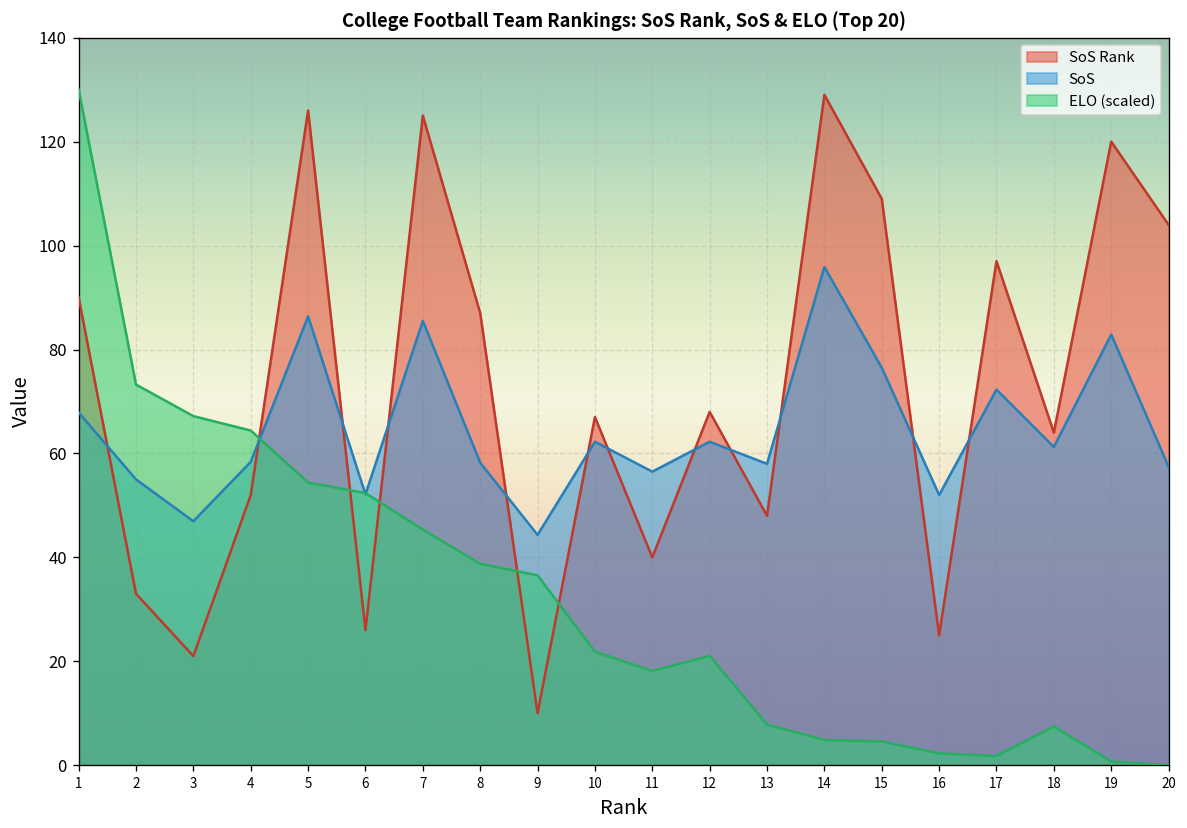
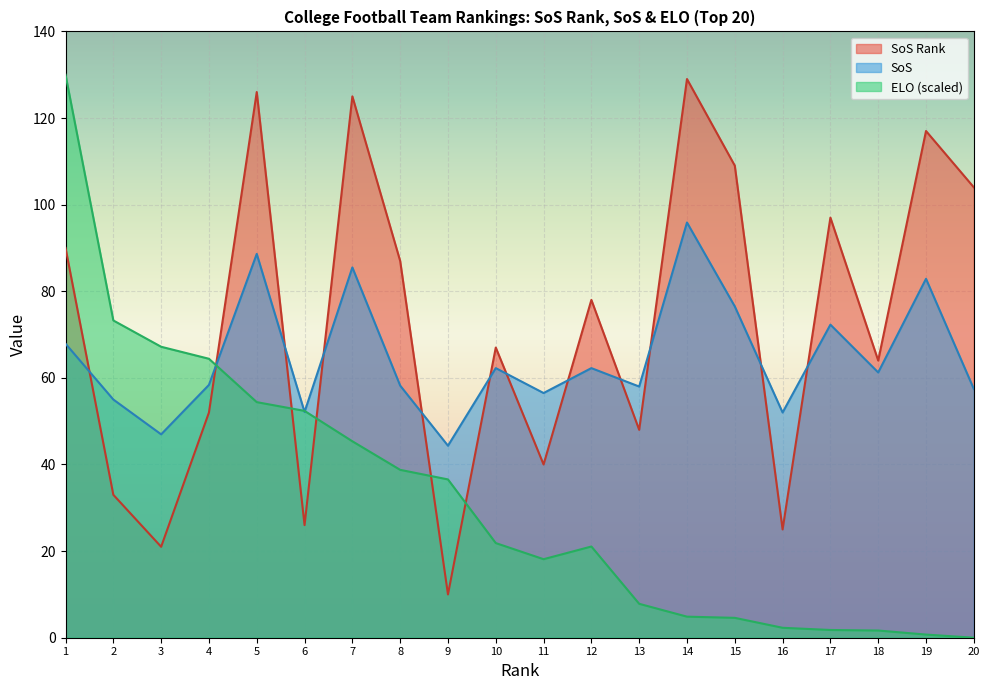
SoS, 5: 86 -> 89
SoS Rank, 12: 68 -> 78
ELO (scaled), 18: 7 -> 2
SoS Rank, 19: 120 -> 117
